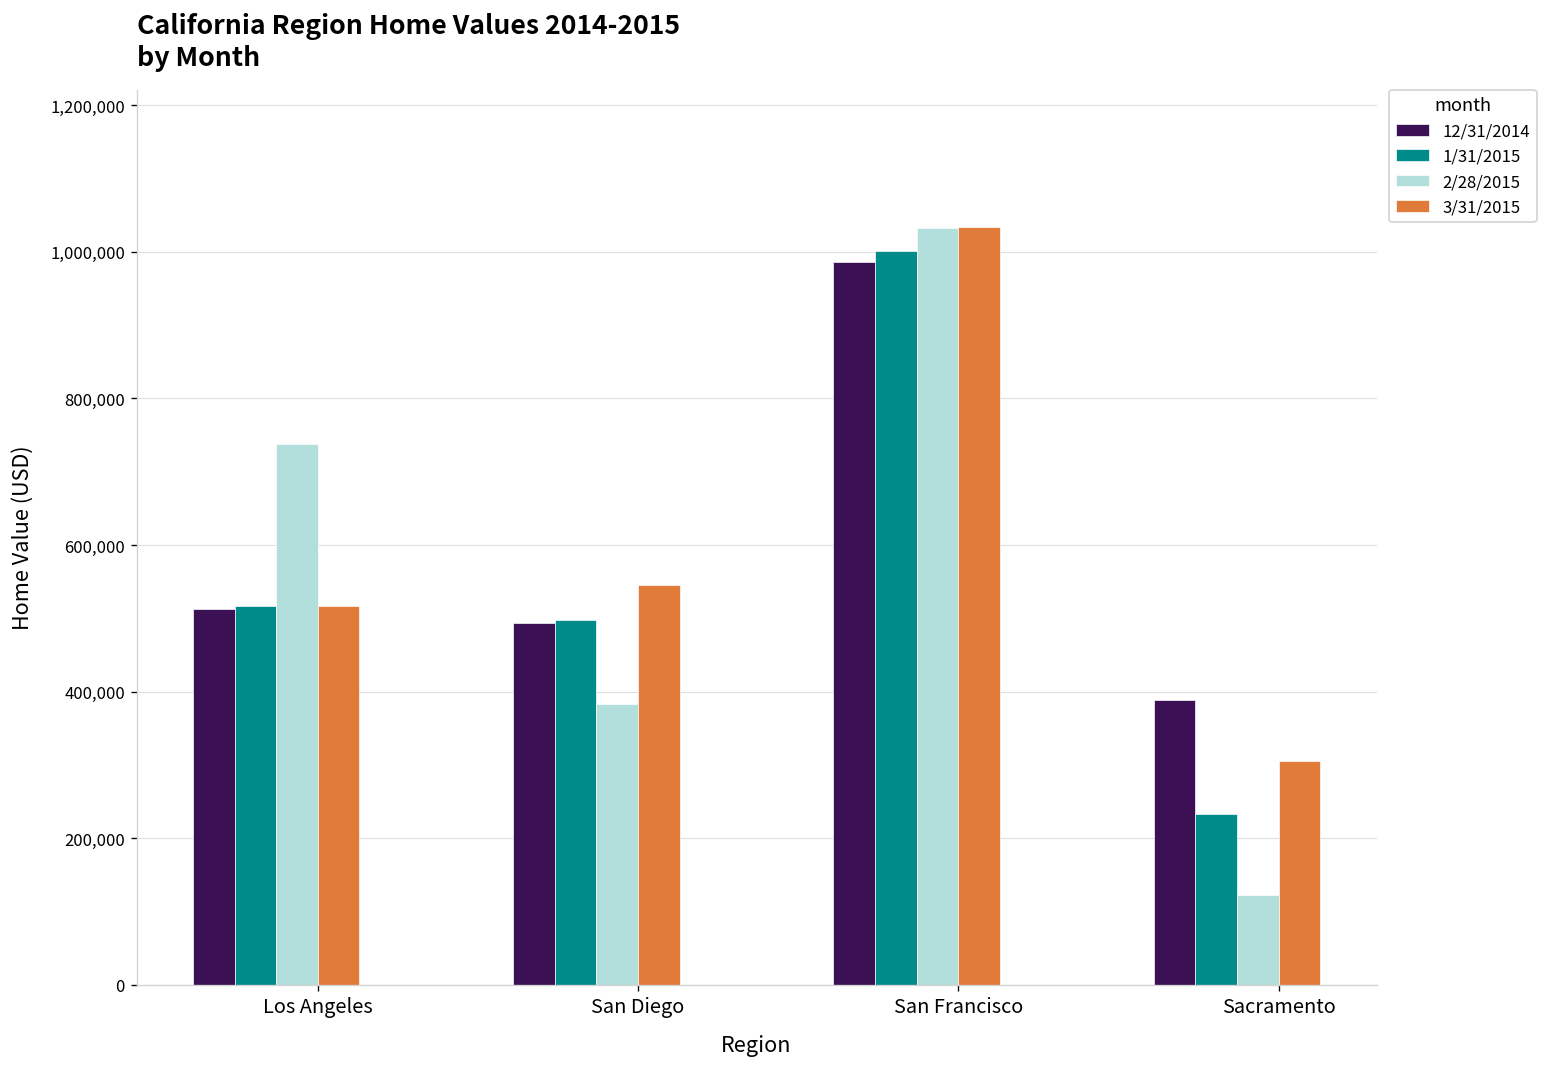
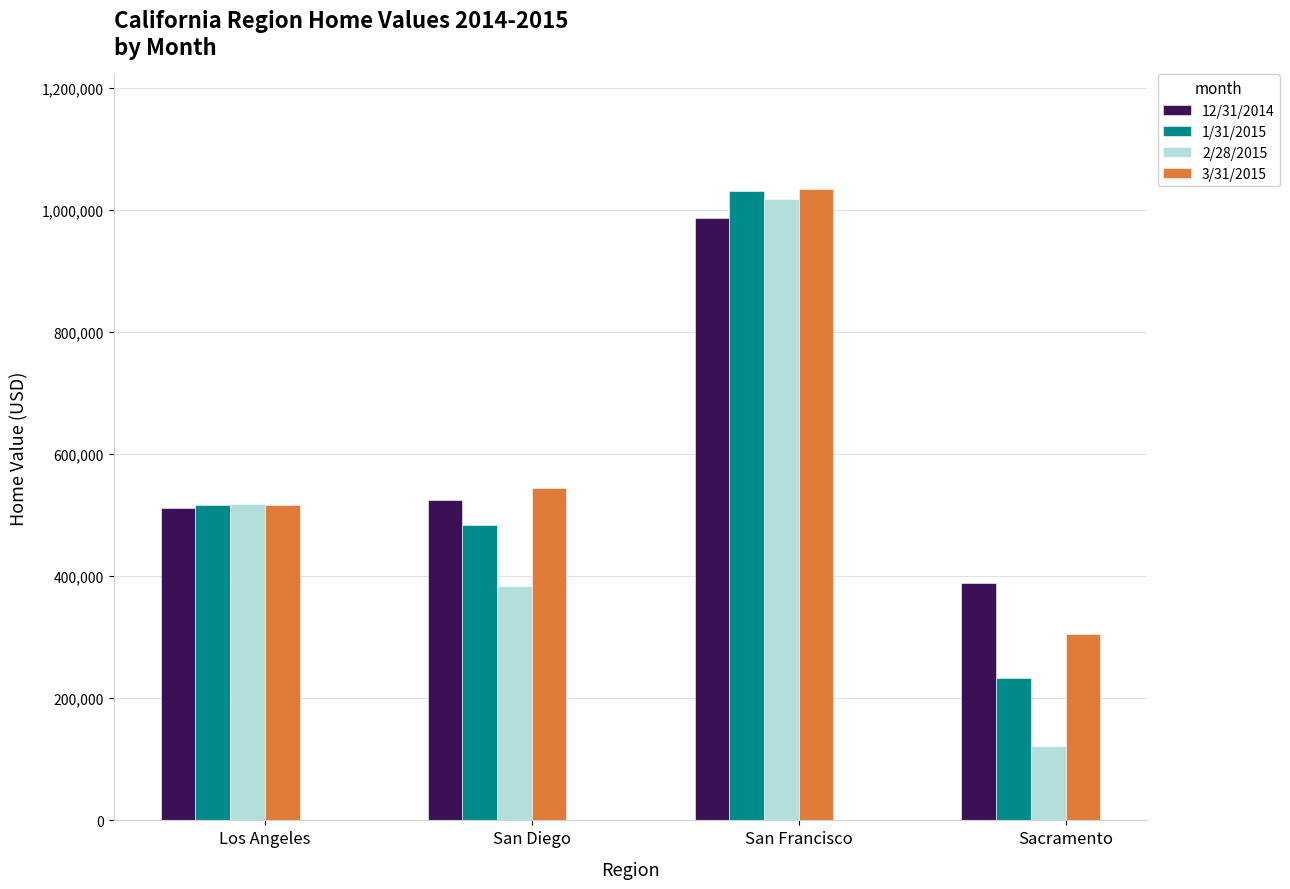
2/28/2015, Los Angeles: 740,000 -> 520,000
12/31/2014, San Diego: 490,000 -> 520,000
1/31/2015, San Diego: 500,000 -> 480,000
1/31/2015, San Francisco: 1,000,000 -> 1,030,000
2/28/2015, San Francisco: 1,030,000 -> 1,020,000
